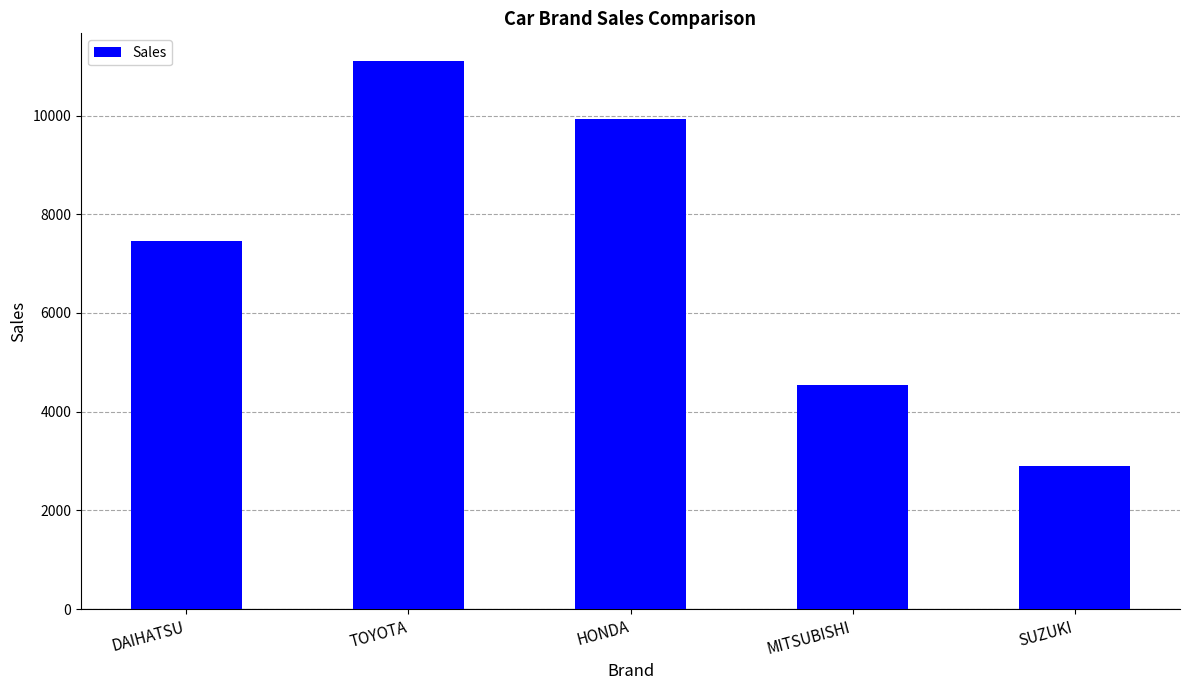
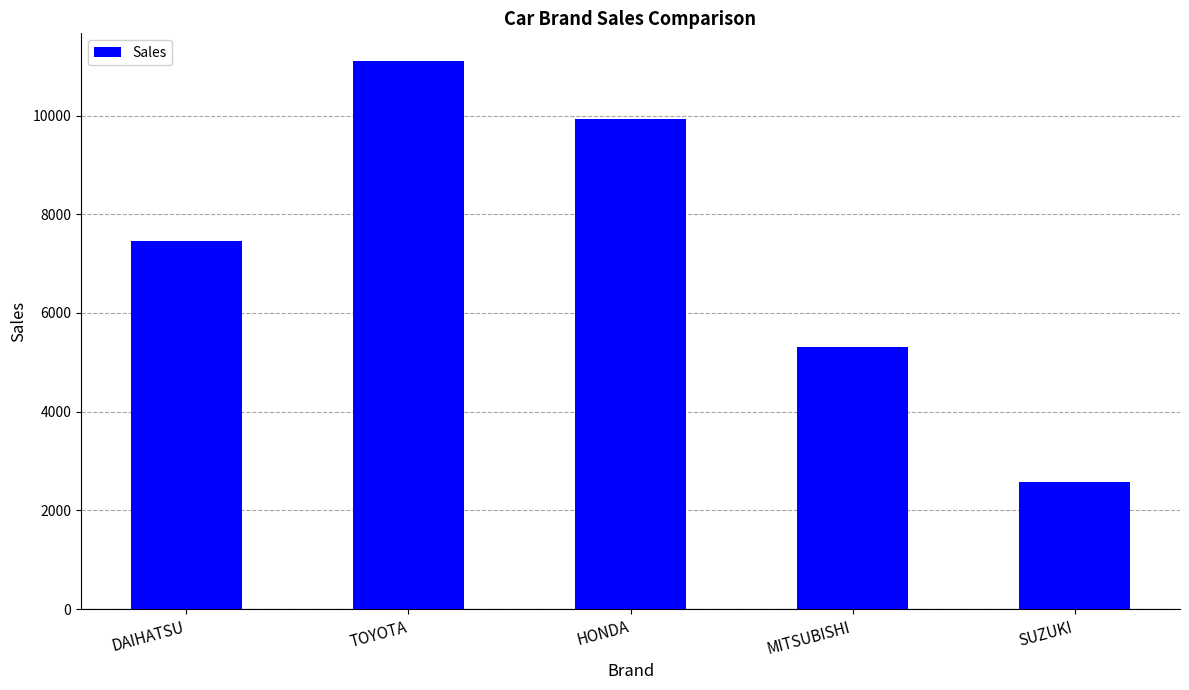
MITSUBISHI: 4500 -> 5300
SUZUKI: 2900 -> 2600
